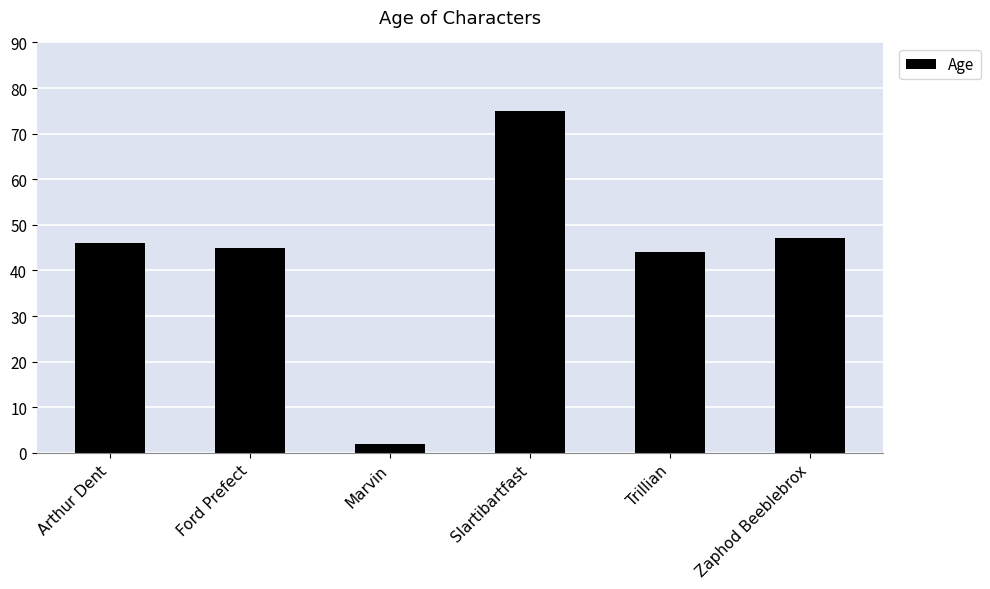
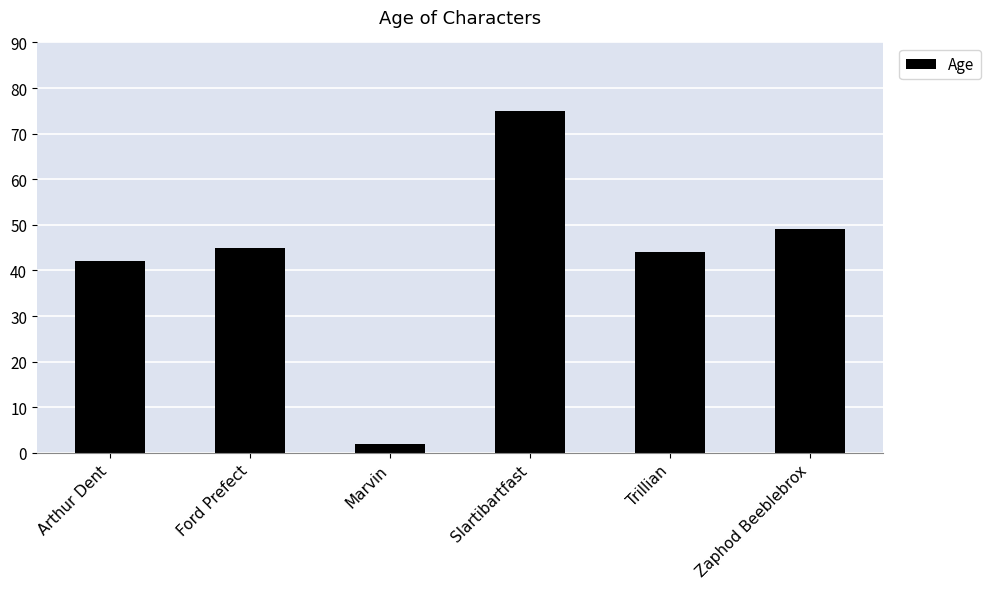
Arthur Dent: 46 -> 42
Zaphod Beeblebrox: 47 -> 49
